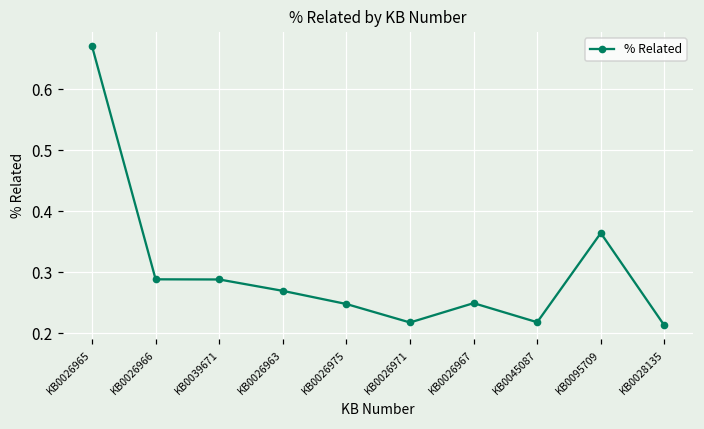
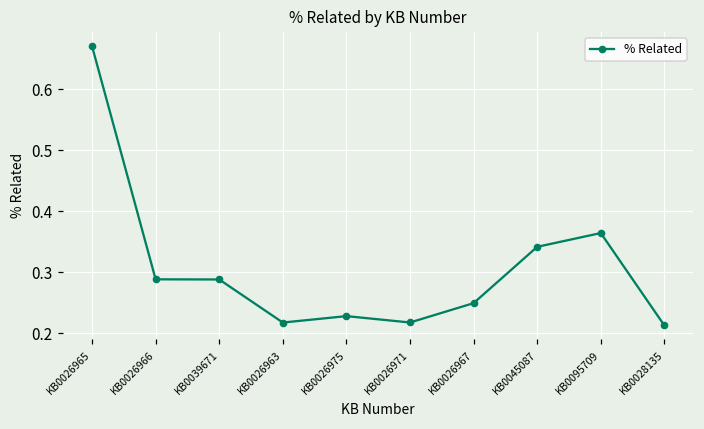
KB0026963: 0.27 -> 0.22
KB0026975: 0.25 -> 0.23
KB0045087: 0.22 -> 0.34
